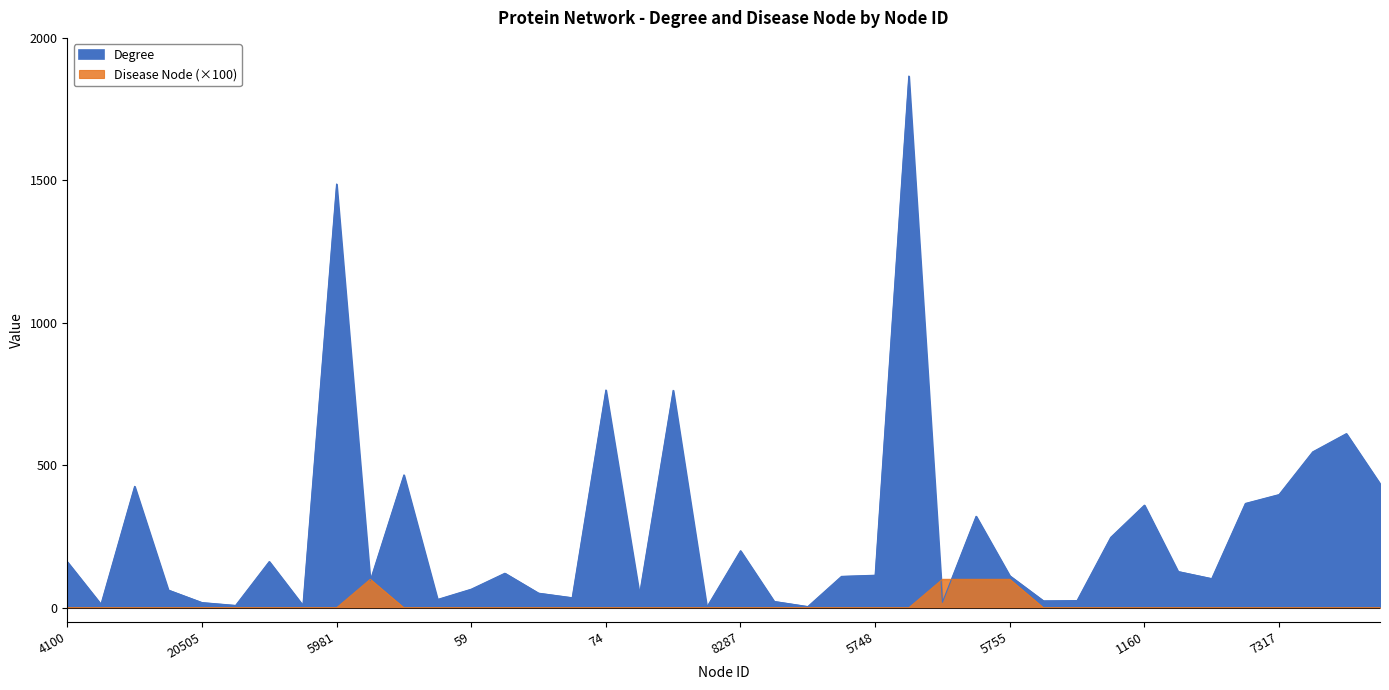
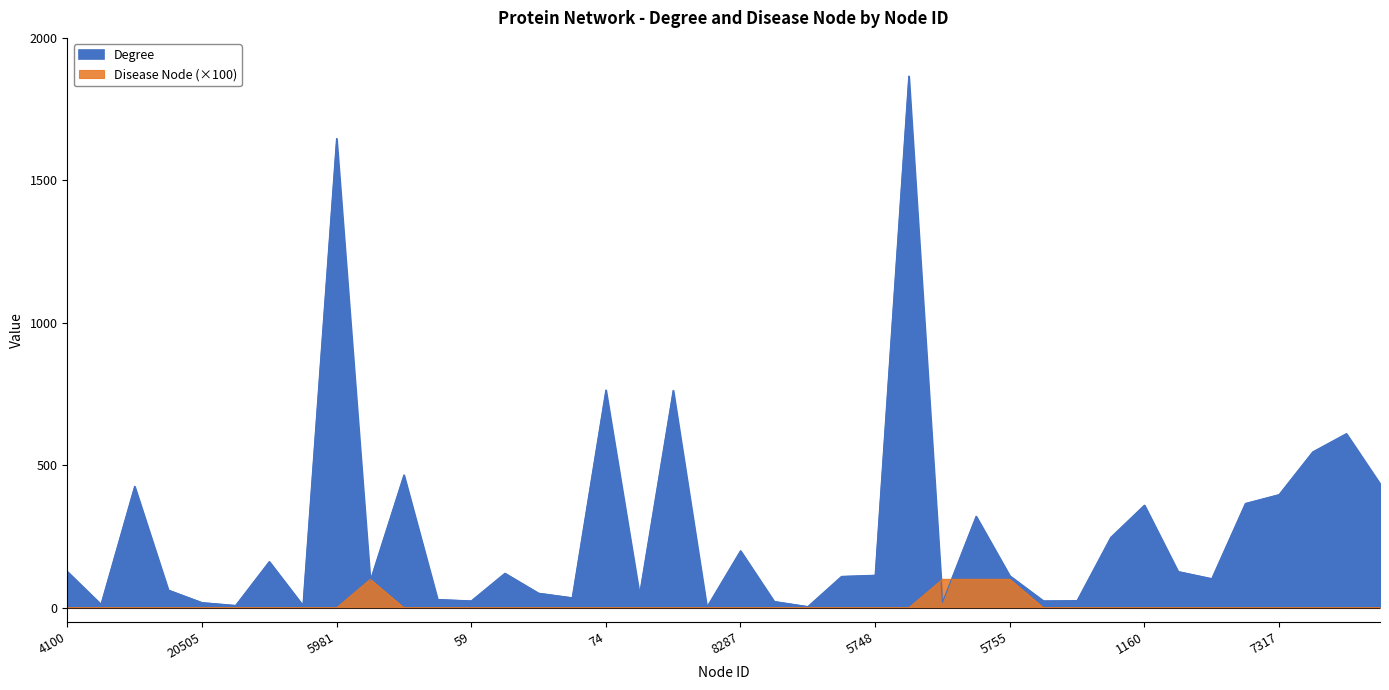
Degree, 4100: 160 -> 130
Degree, 5981: 1490 -> 1650
Degree, 59: 70 -> 20
